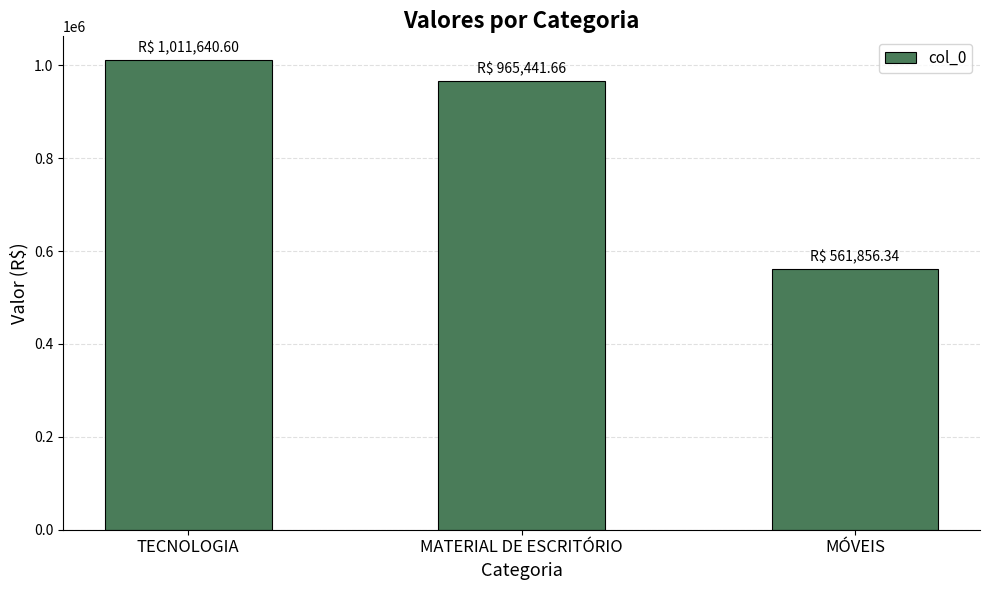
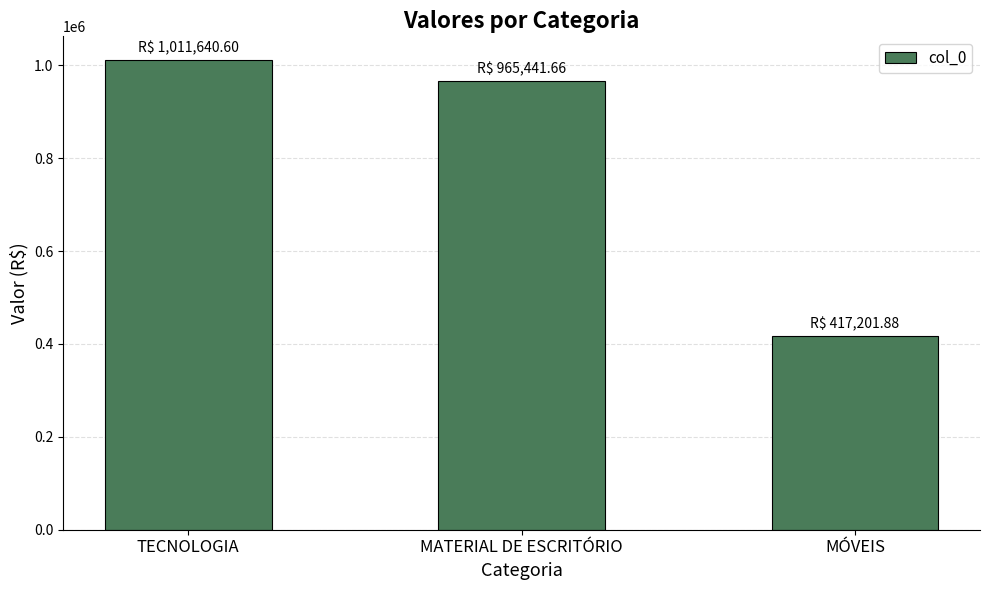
MÓVEIS: 561,856.34 -> 417,201.88
